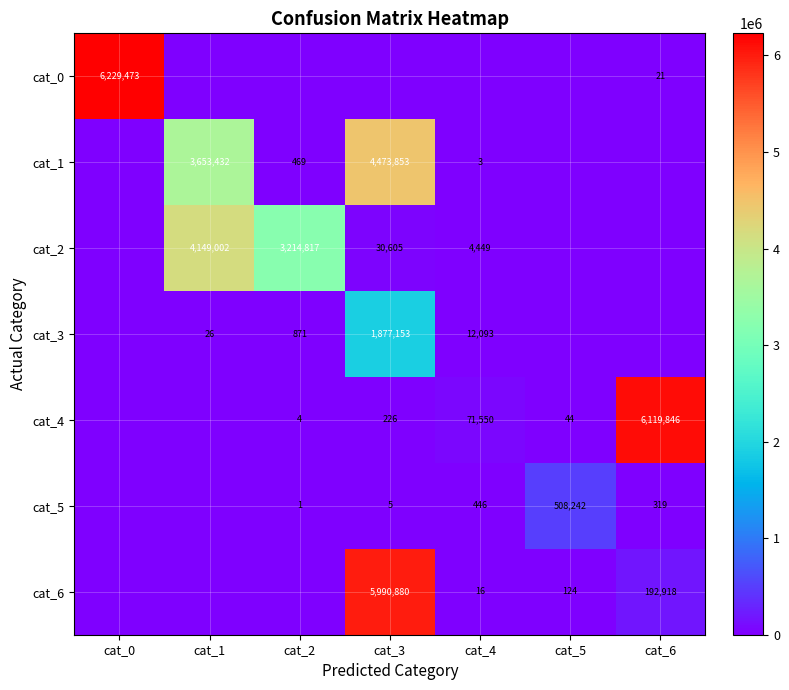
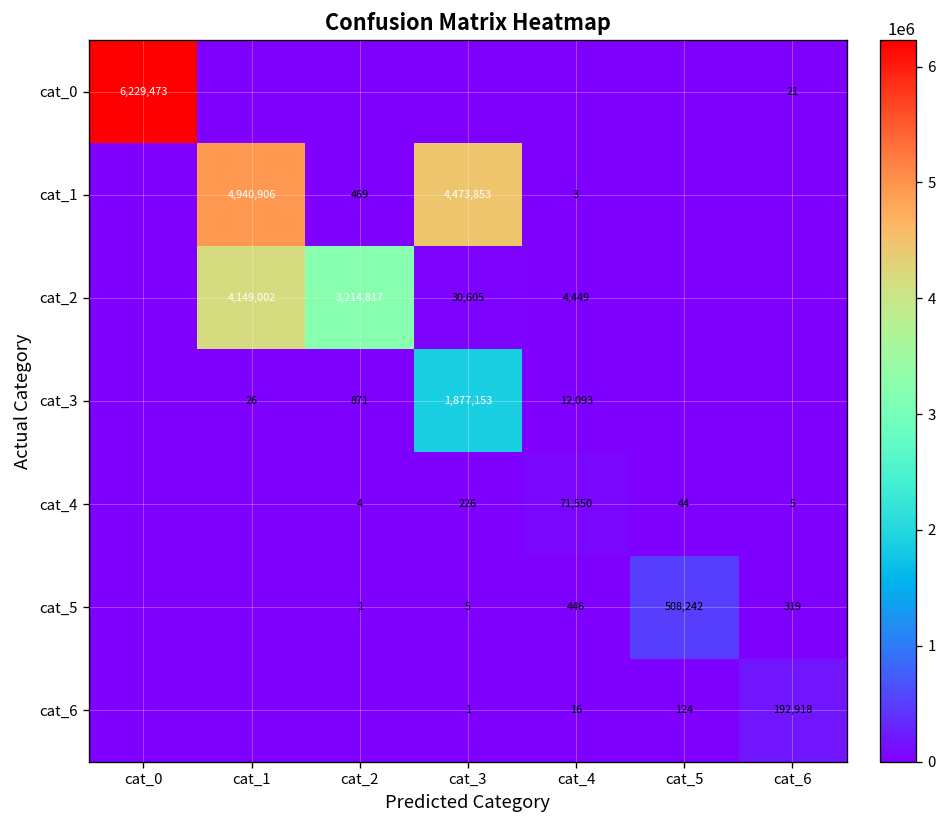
cat_1, cat_1: 3,653,432 -> 4,940,906
cat_4, cat_6: 6,119,846 -> 5
cat_6, cat_3: 5,990,880 -> 1
